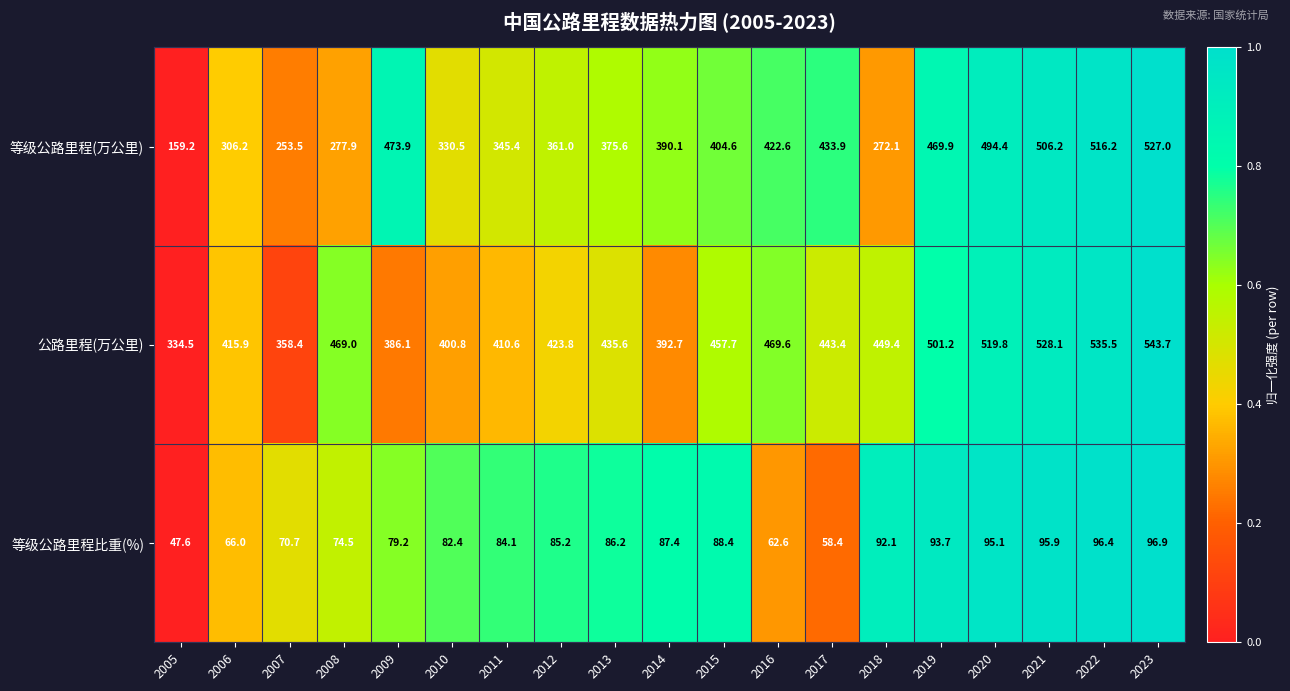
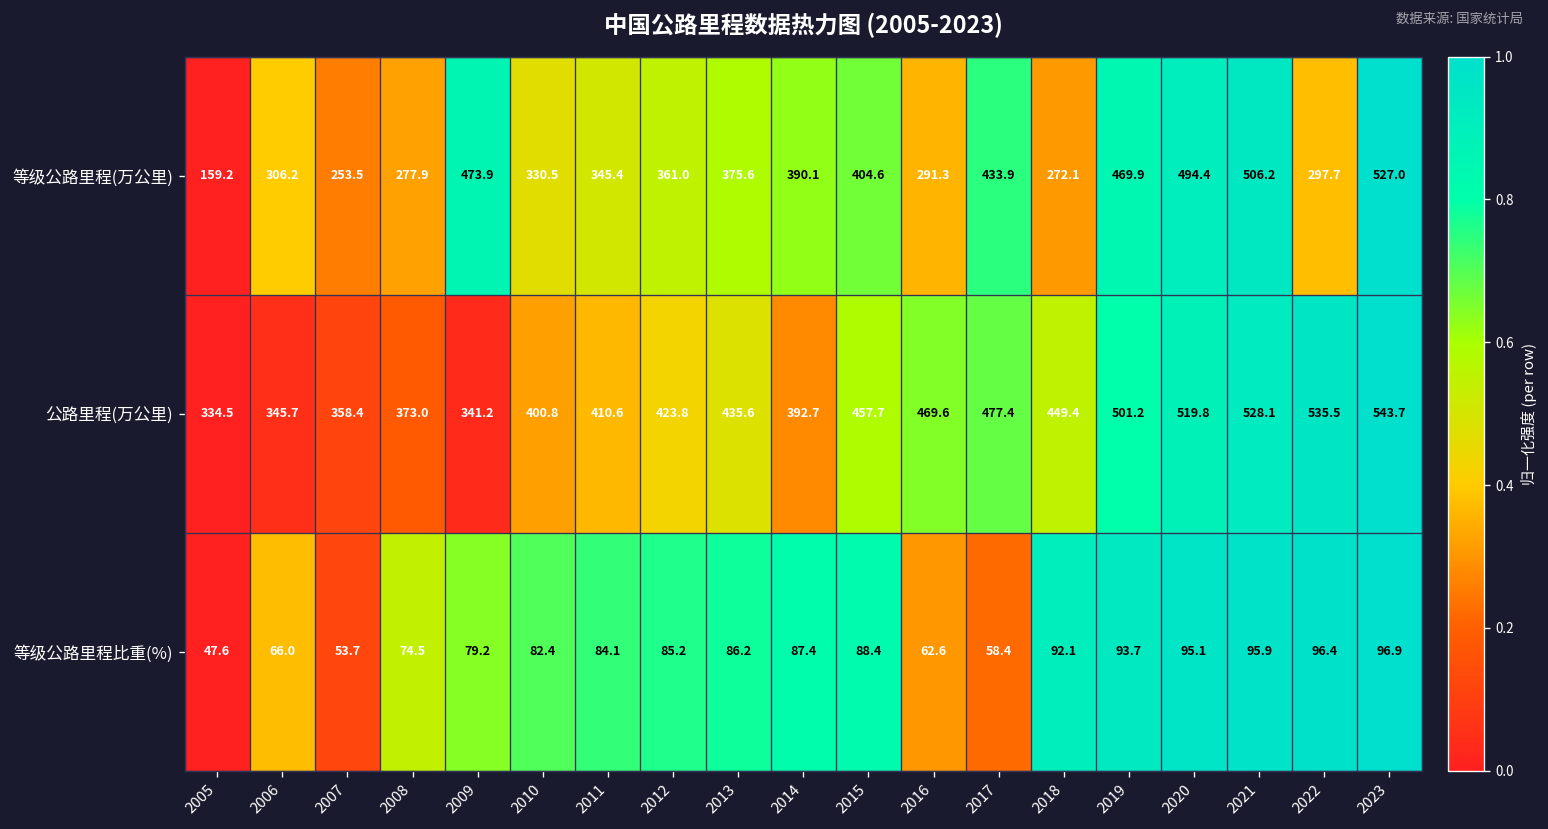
等级公路里程(万公里), 2016: 422.6 -> 291.3
等级公路里程(万公里), 2022: 516.2 -> 297.7
公路里程(万公里), 2006: 415.9 -> 345.7
公路里程(万公里), 2008: 469.0 -> 373.0
公路里程(万公里), 2009: 386.1 -> 341.2
公路里程(万公里), 2017: 443.4 -> 477.4
等级公路里程比重(%), 2007: 70.7 -> 53.7
